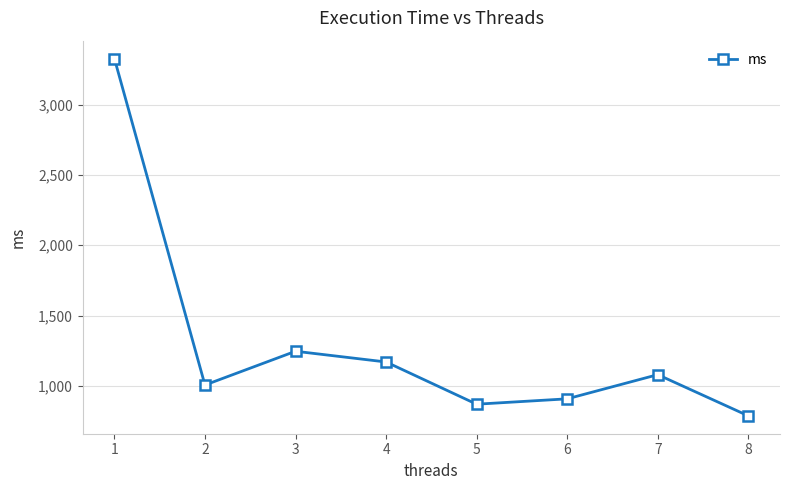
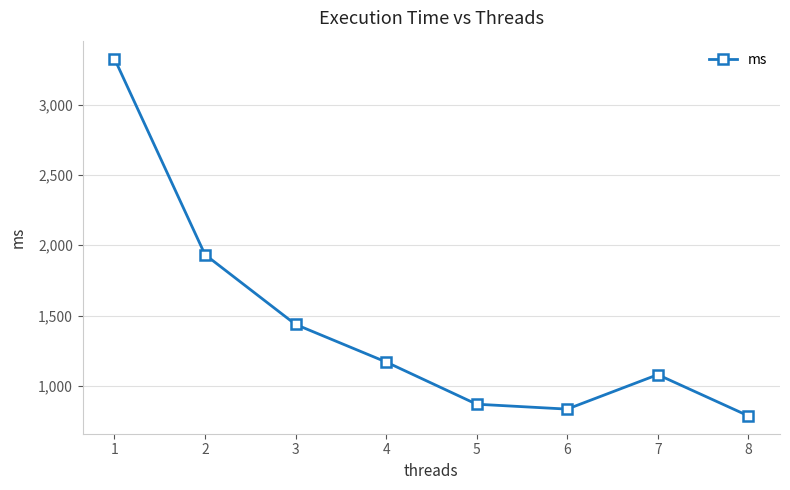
2: 1,010 -> 1,930
3: 1,250 -> 1,440
6: 910 -> 830
